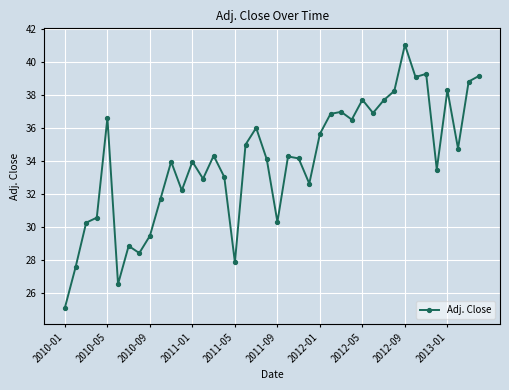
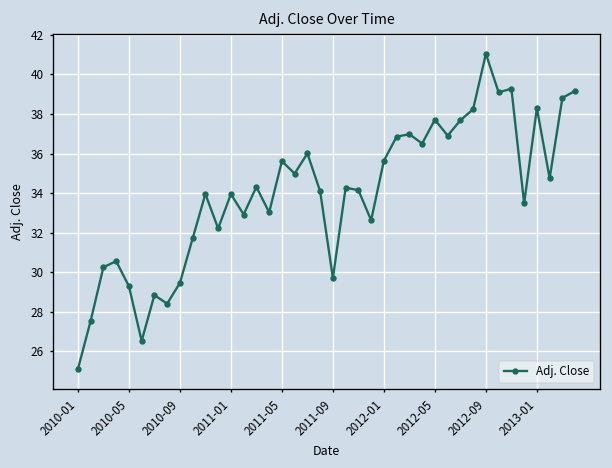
2010-05: 36.6 -> 29.3
2011-05: 27.8 -> 35.6
2011-09: 30.3 -> 29.7
